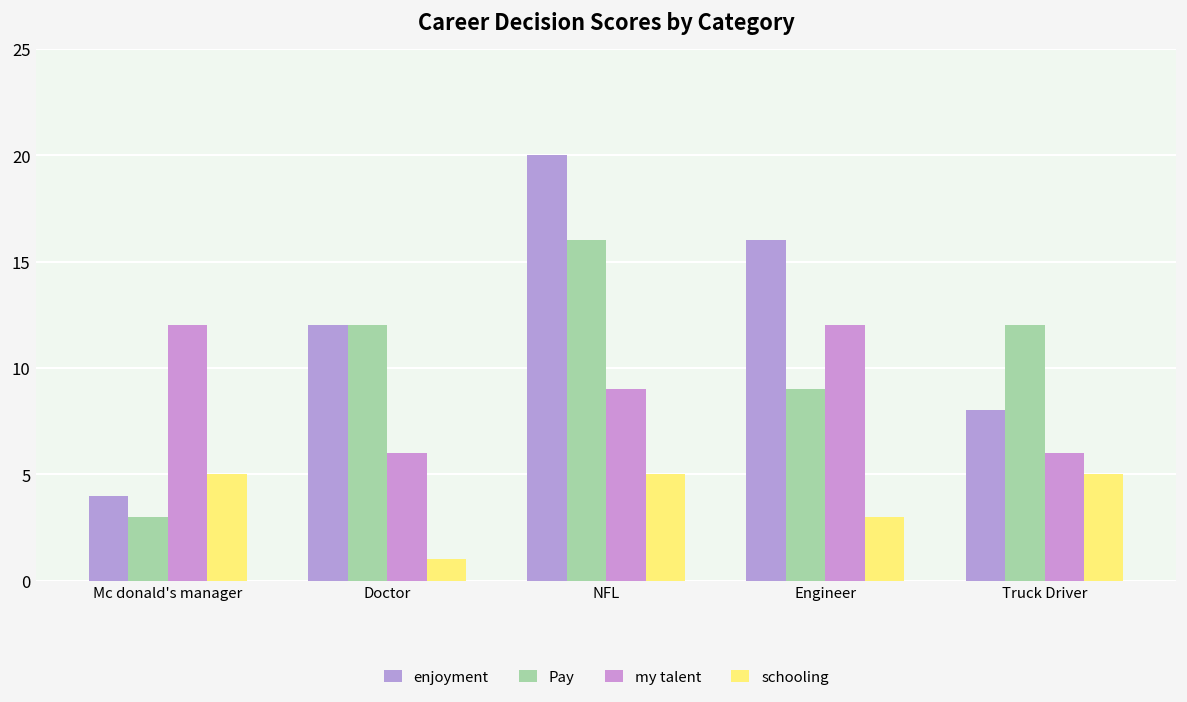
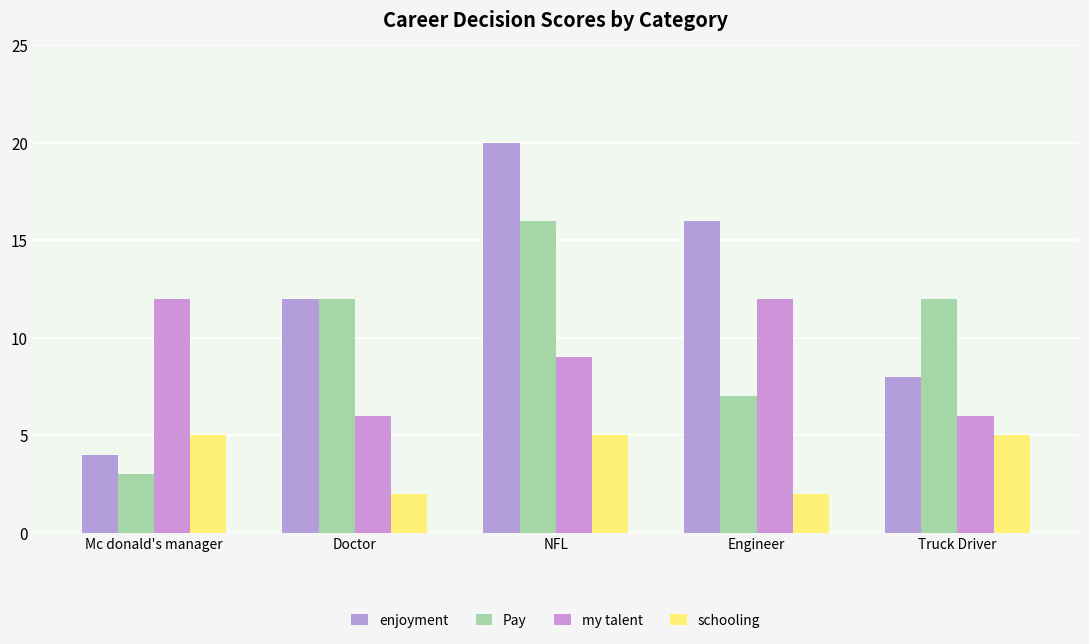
schooling, Doctor: 1 -> 2
Pay, Engineer: 9 -> 7
schooling, Engineer: 3 -> 2
